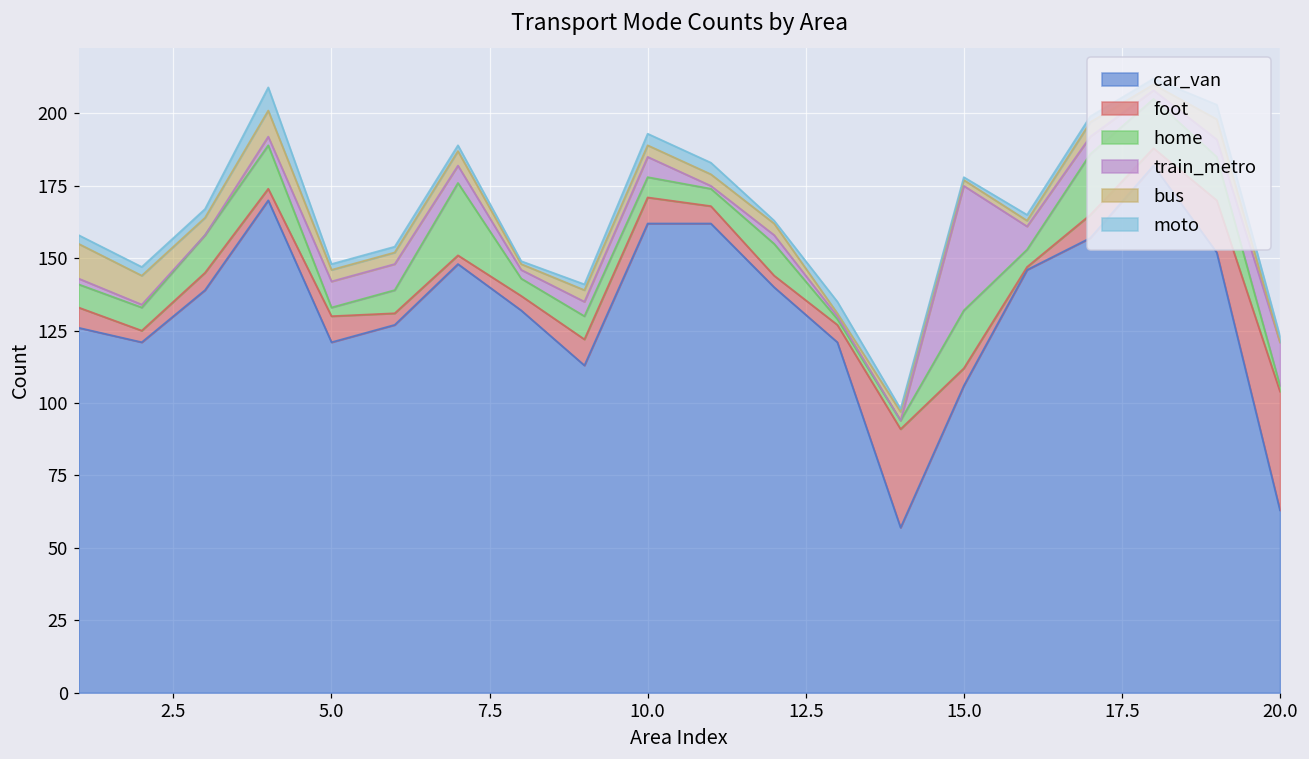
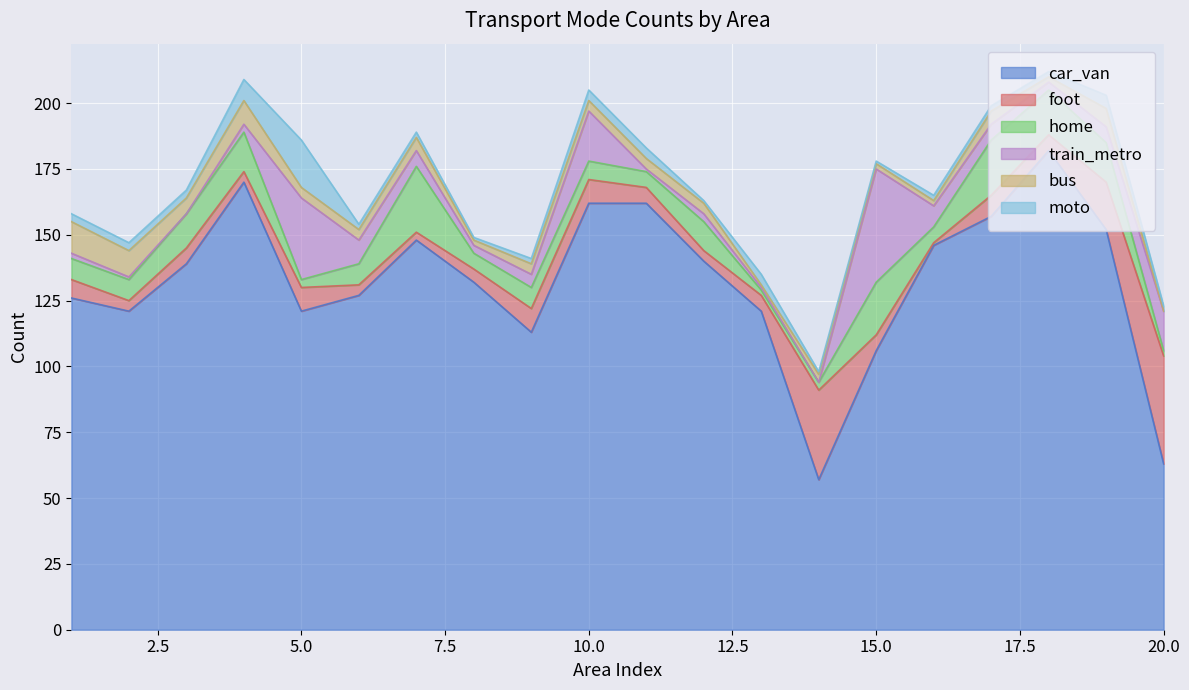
train_metro, 5.0: 9 -> 31
moto, 5.0: 2 -> 18
train_metro, 10.0: 7 -> 19
